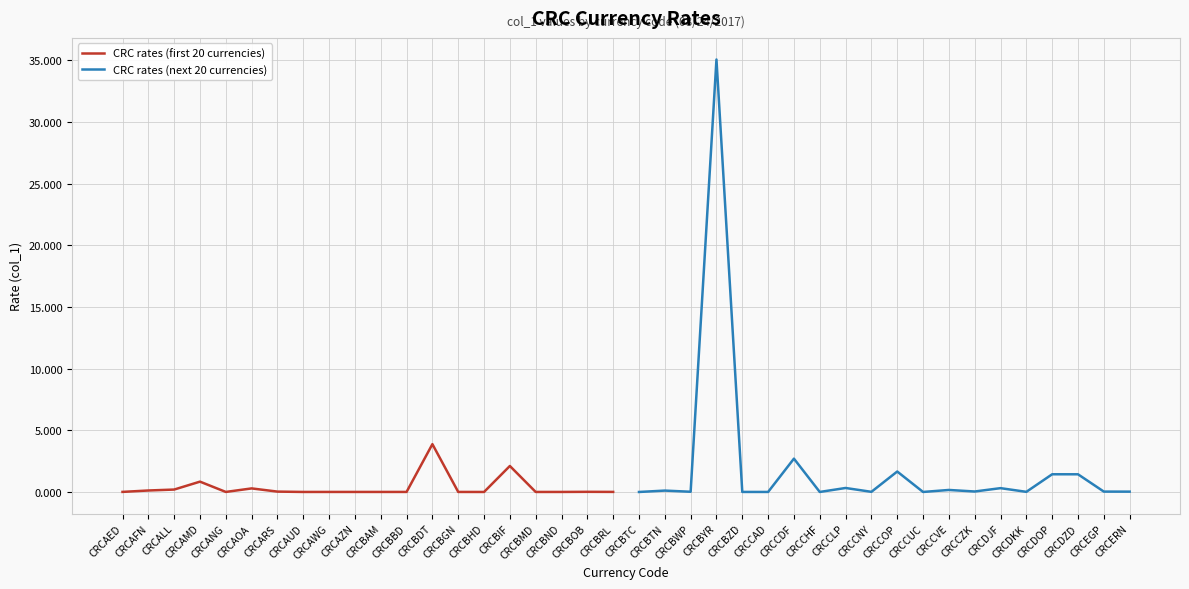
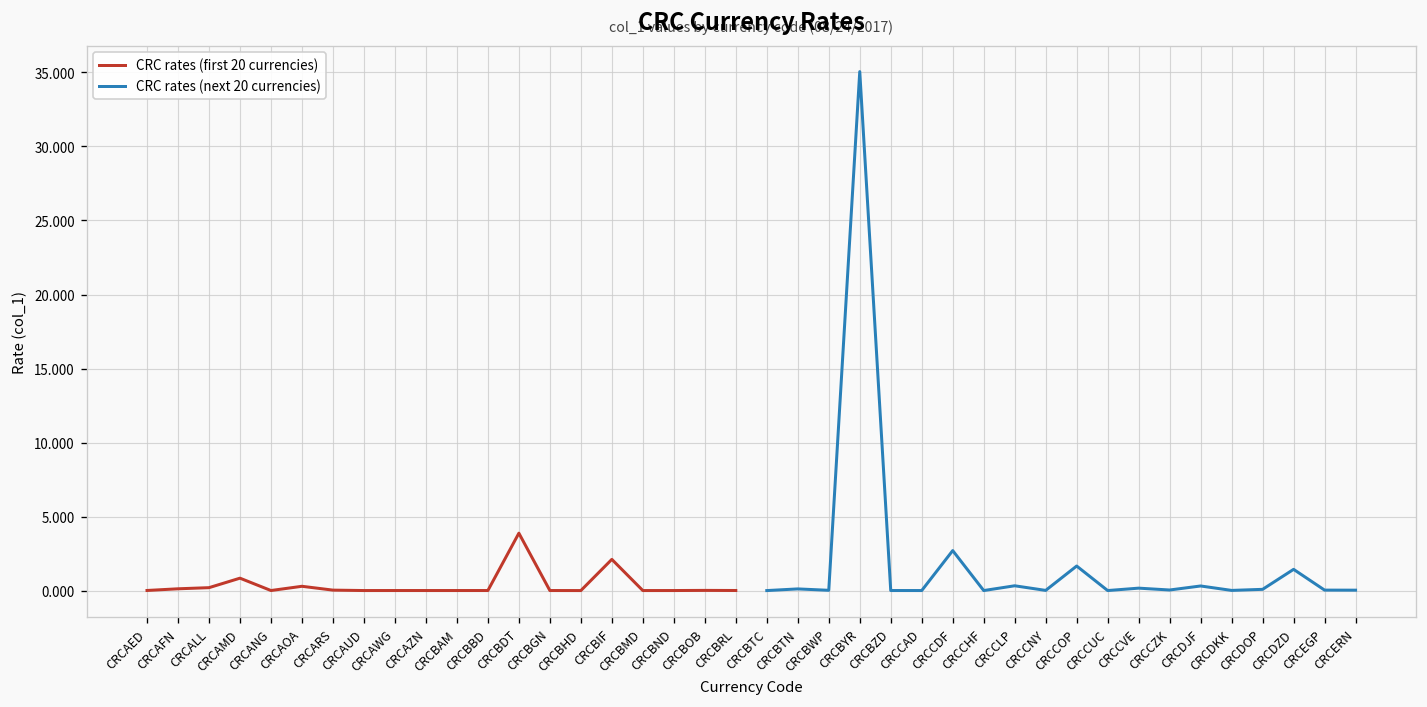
CRC rates (next 20 currencies), CRCDOP: 1.4 -> 0.1
